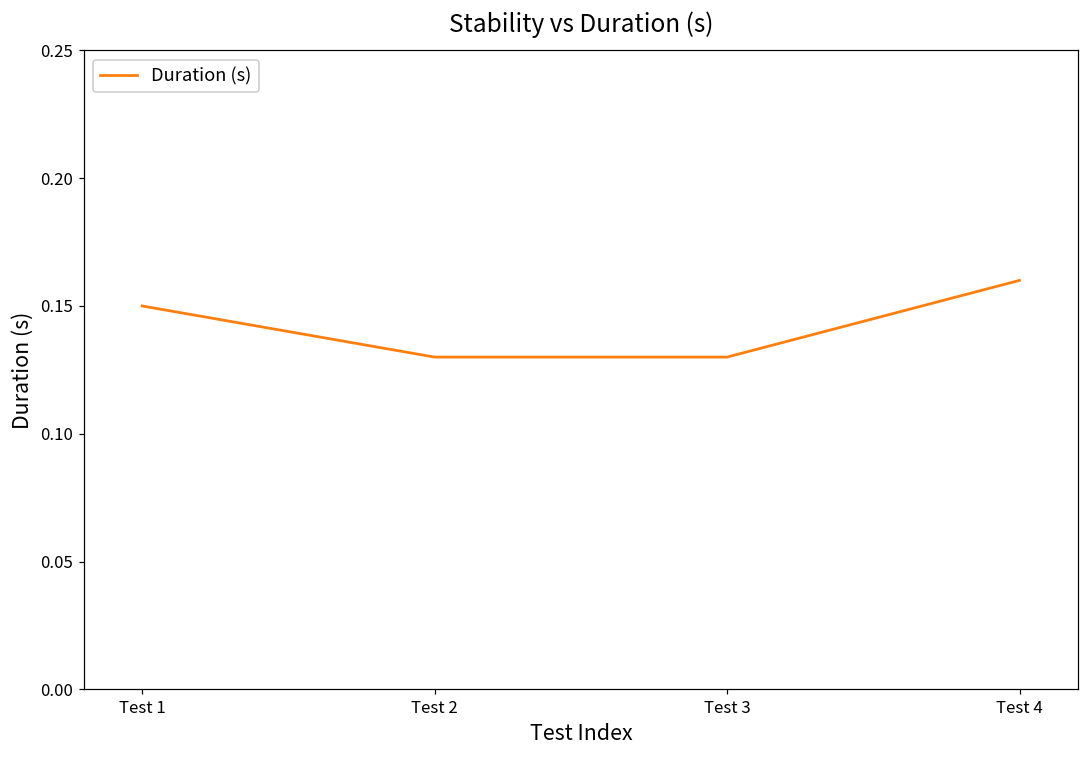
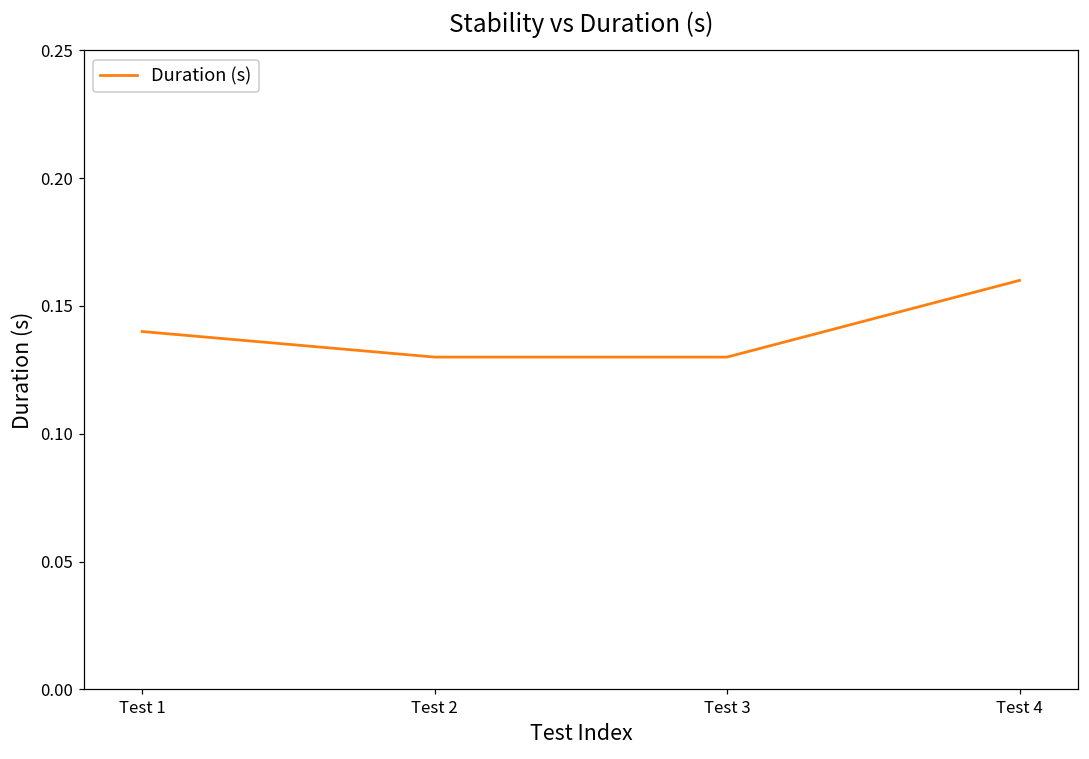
Test 1: 0.15 -> 0.14
